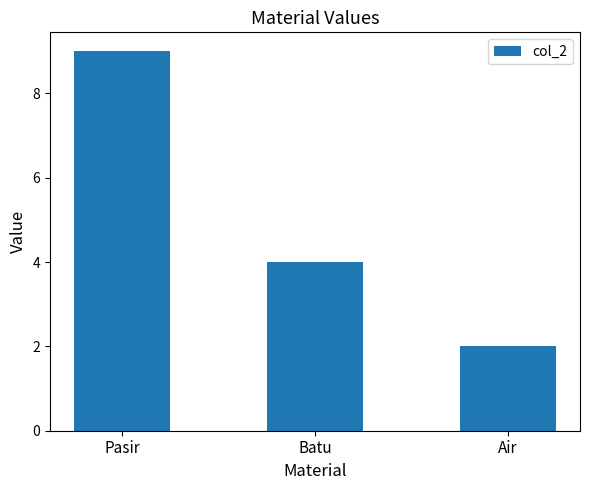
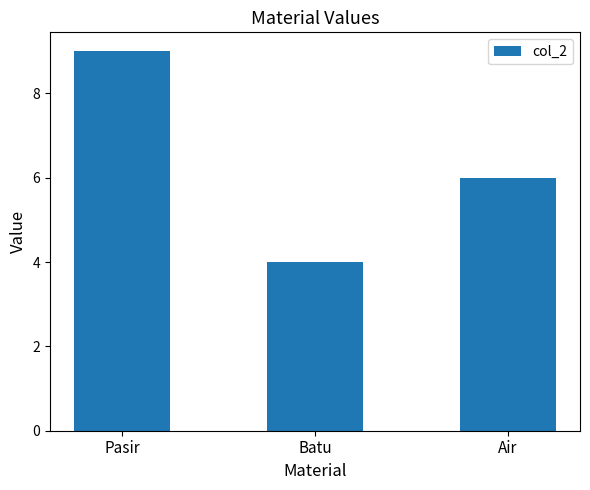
Air: 2 -> 6
